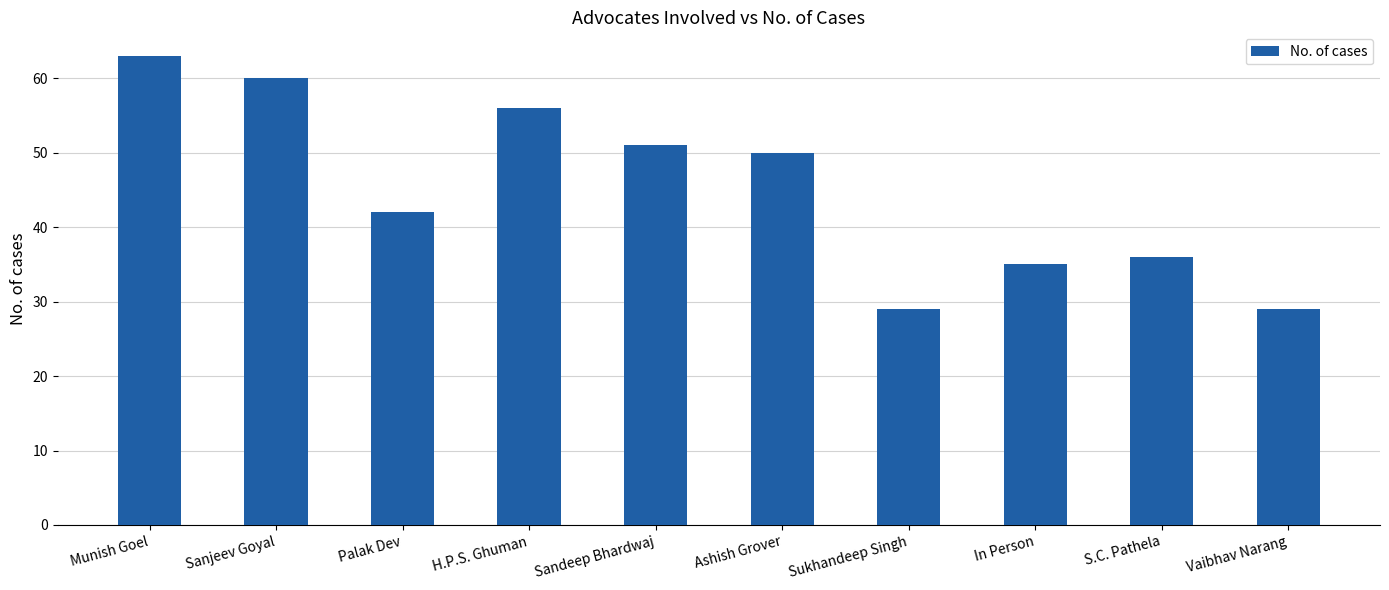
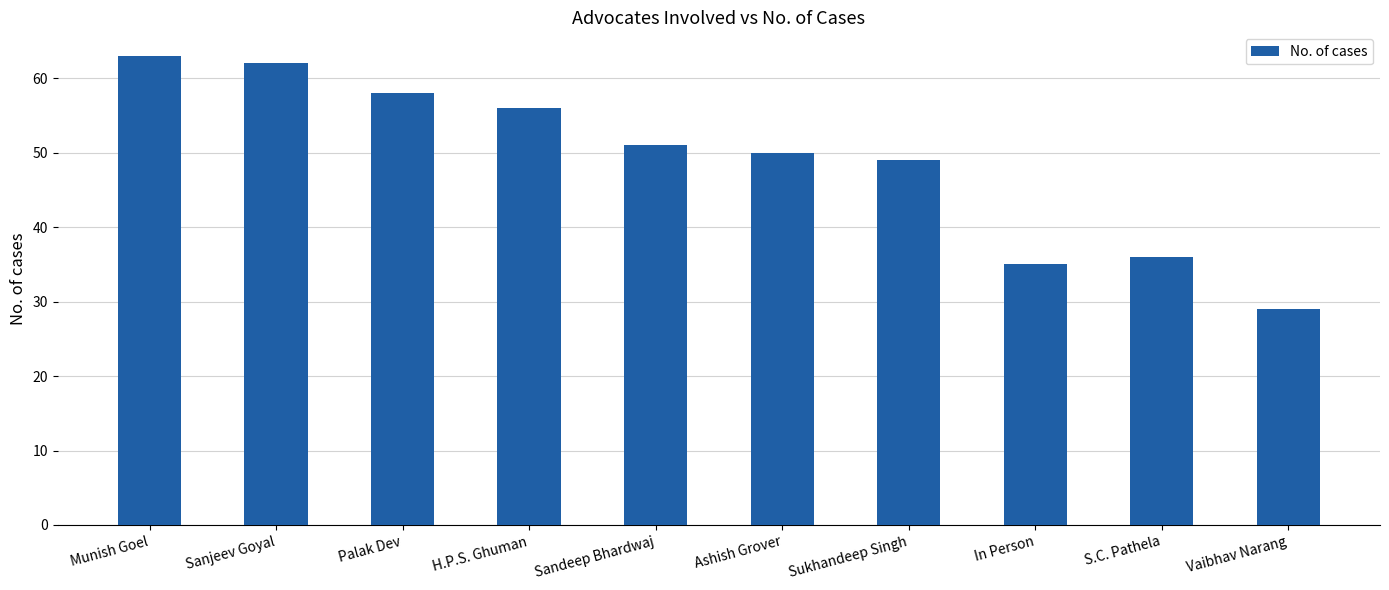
Sanjeev Goyal: 60 -> 62
Palak Dev: 42 -> 58
Sukhandeep Singh: 29 -> 49
